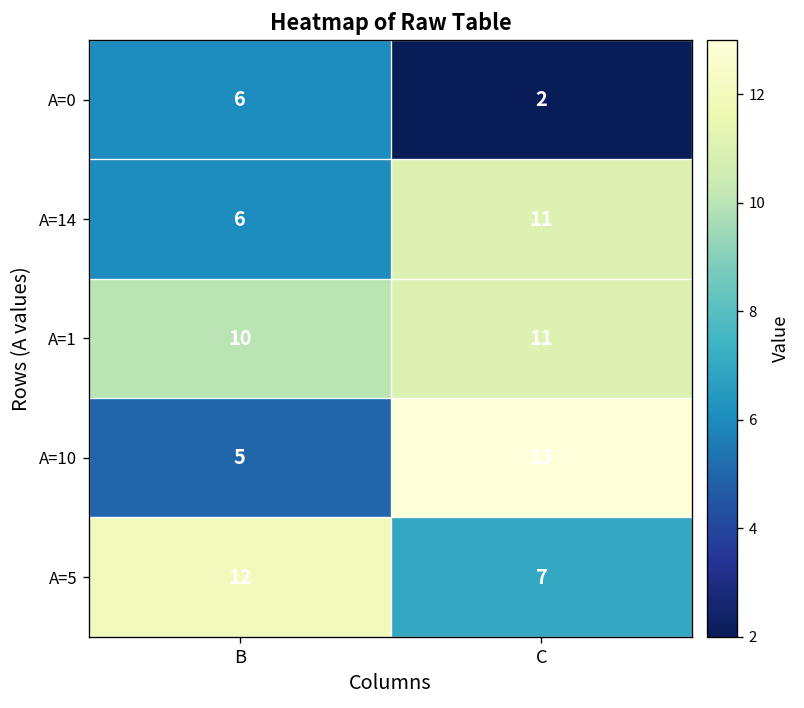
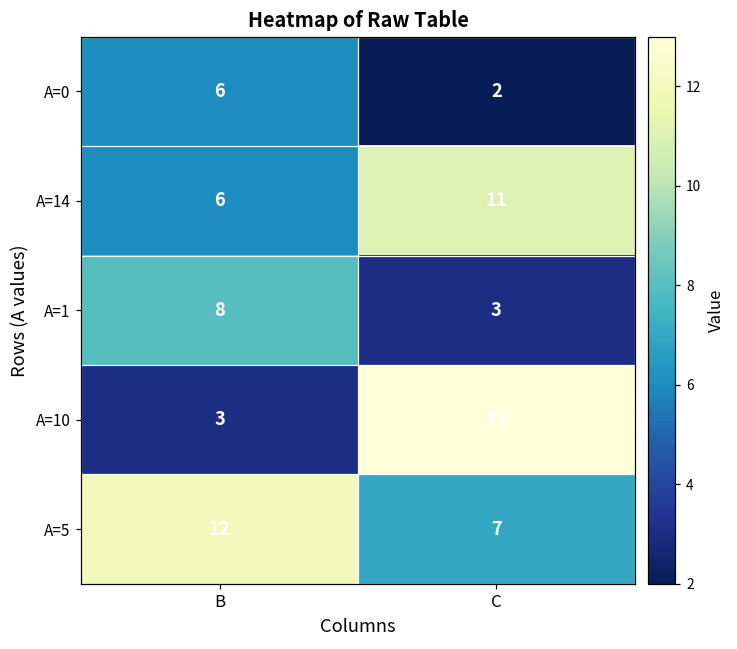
A=1, B: 10 -> 8
A=1, C: 11 -> 3
A=10, B: 5 -> 3
